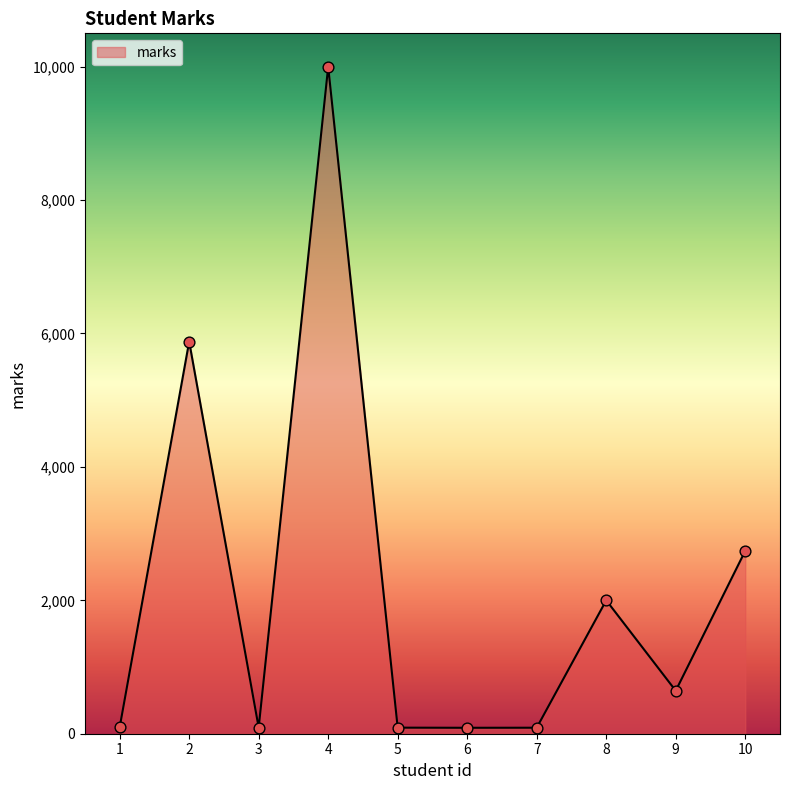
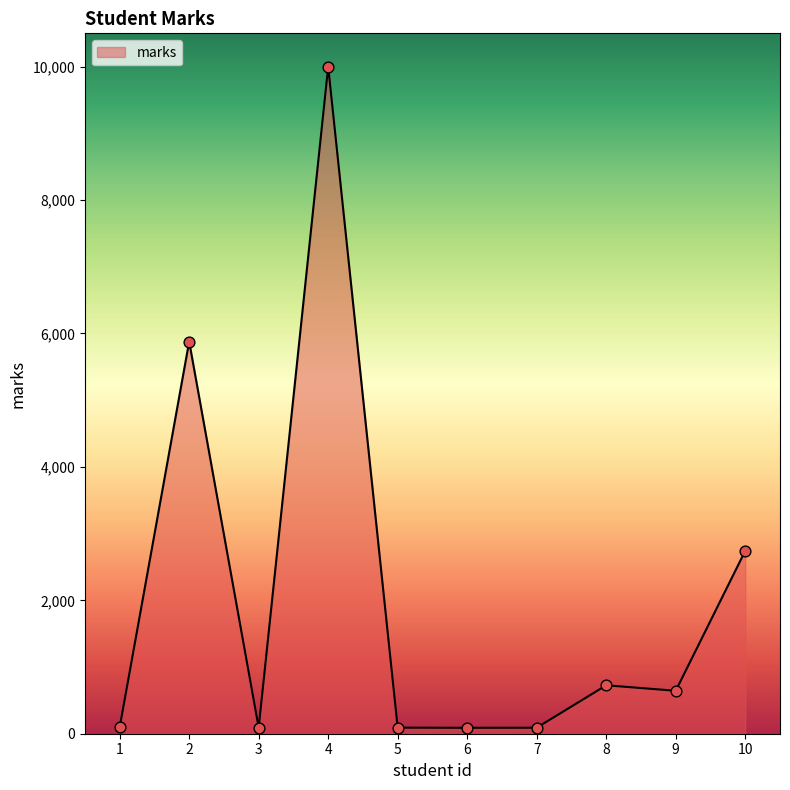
8: 2,000 -> 700
